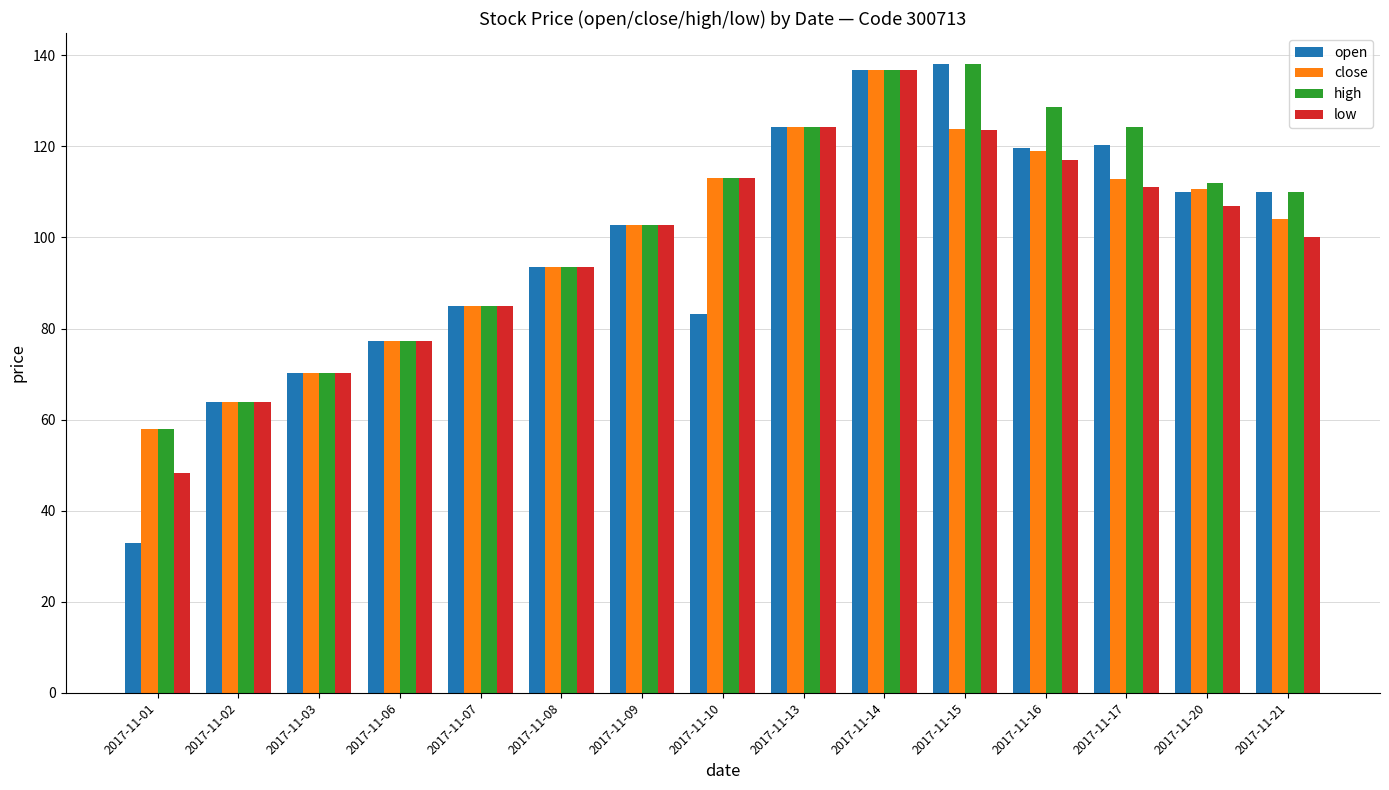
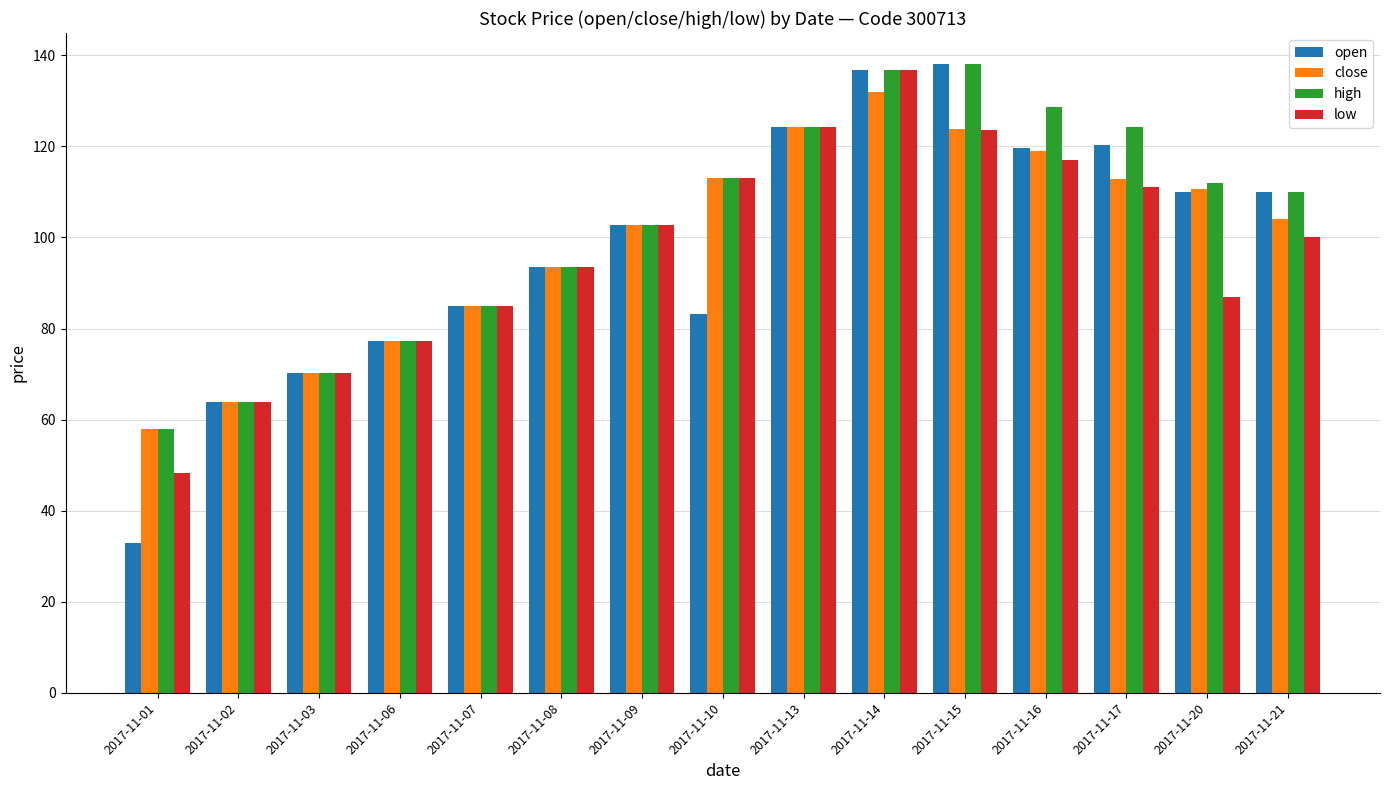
close, 2017-11-14: 137 -> 132
low, 2017-11-20: 107 -> 87
